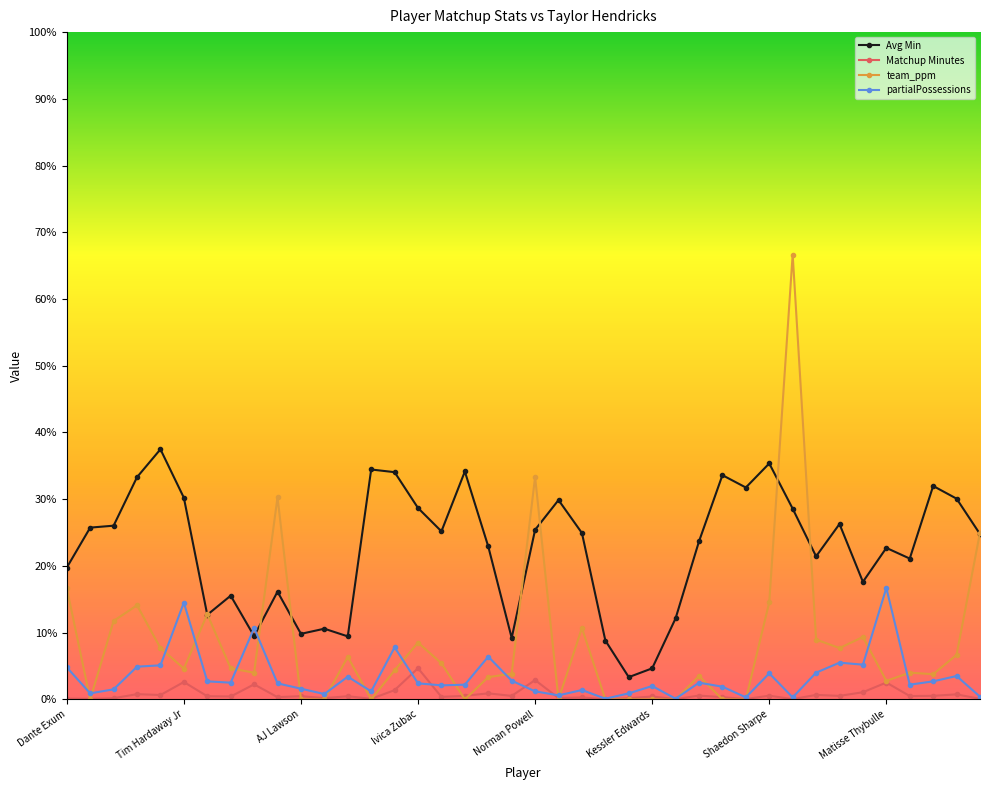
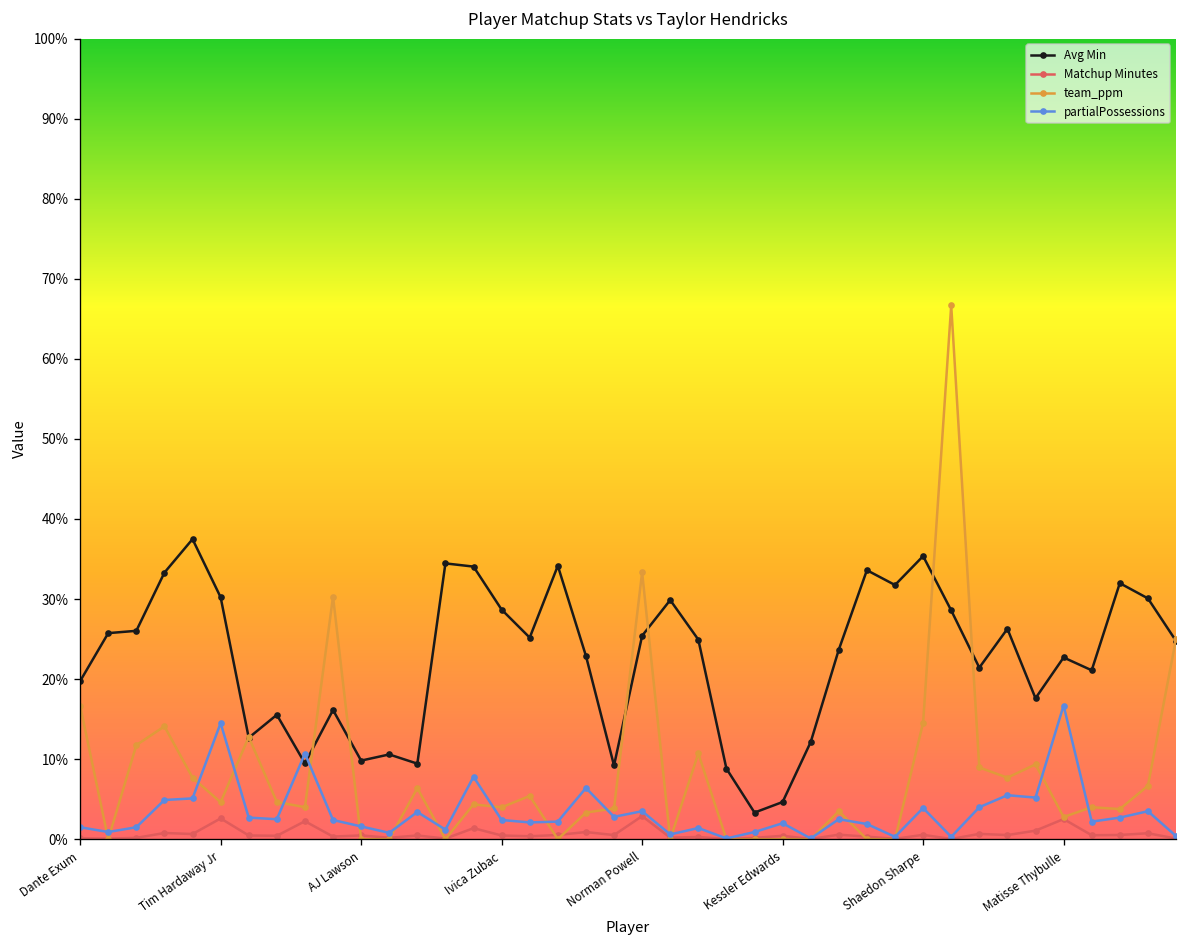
partialPossessions, Dante Exum: 5% -> 2%
Matchup Minutes, Ivica Zubac: 5% -> 0%
team_ppm, Ivica Zubac: 9% -> 4%
partialPossessions, Norman Powell: 1% -> 4%
